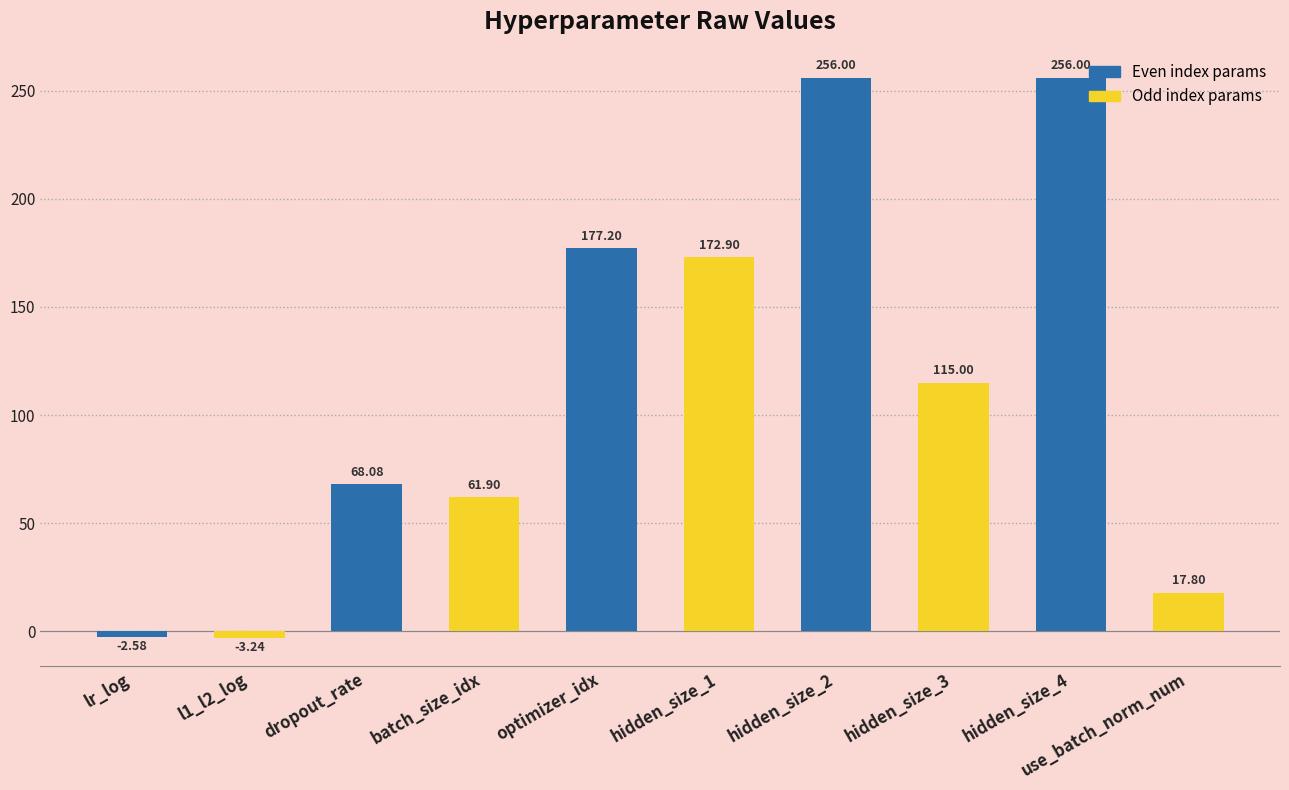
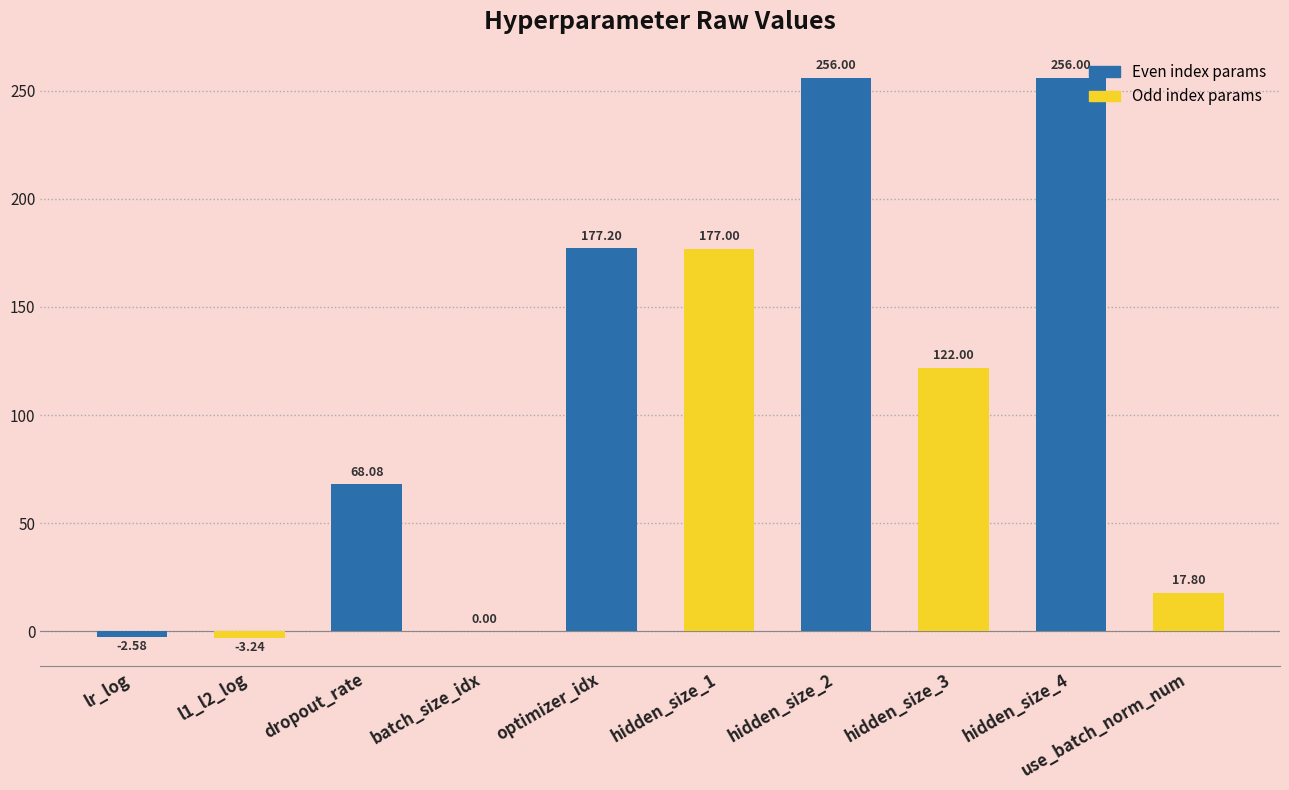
batch_size_idx: 61.90 -> 0.00
hidden_size_1: 172.90 -> 177.00
hidden_size_3: 115.00 -> 122.00
